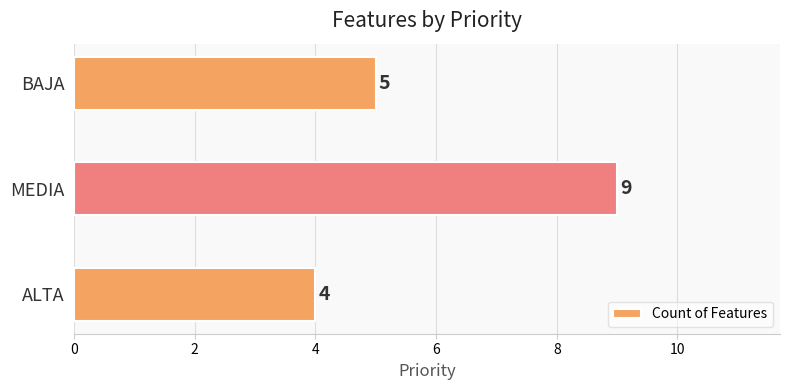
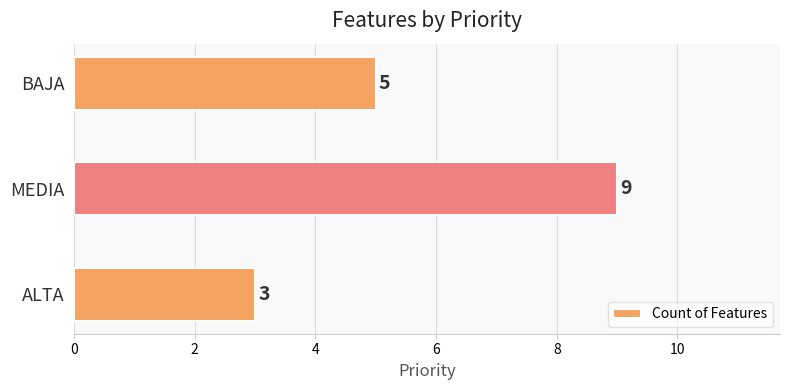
ALTA: 4 -> 3
